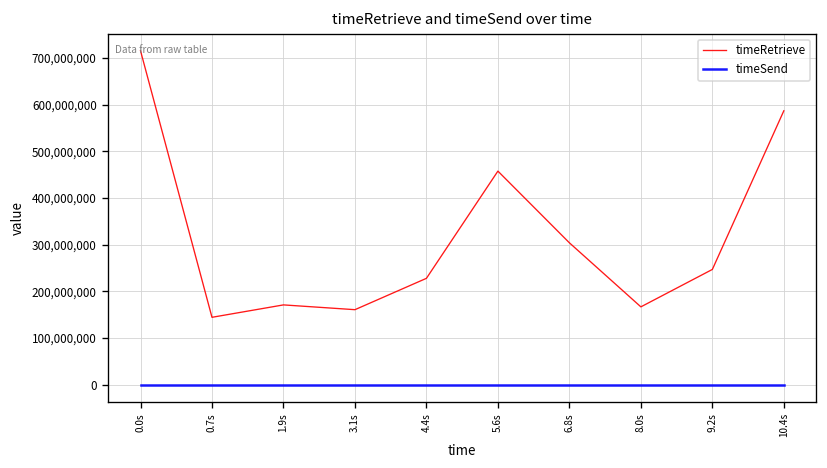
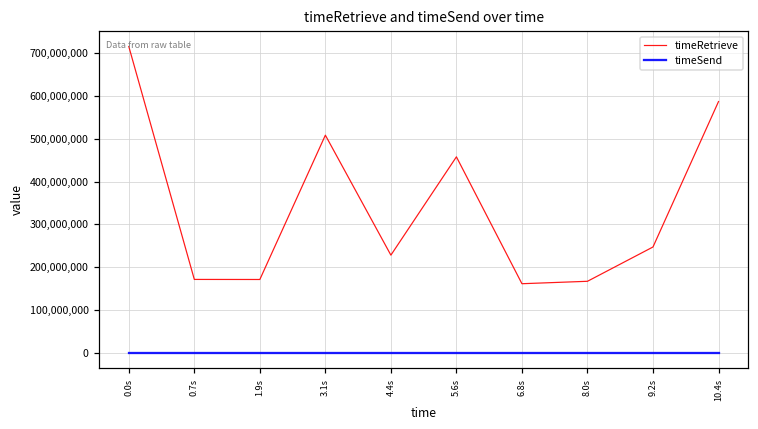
timeRetrieve, 0.7s: 140,000,000 -> 170,000,000
timeRetrieve, 3.1s: 160,000,000 -> 510,000,000
timeRetrieve, 6.8s: 300,000,000 -> 160,000,000
